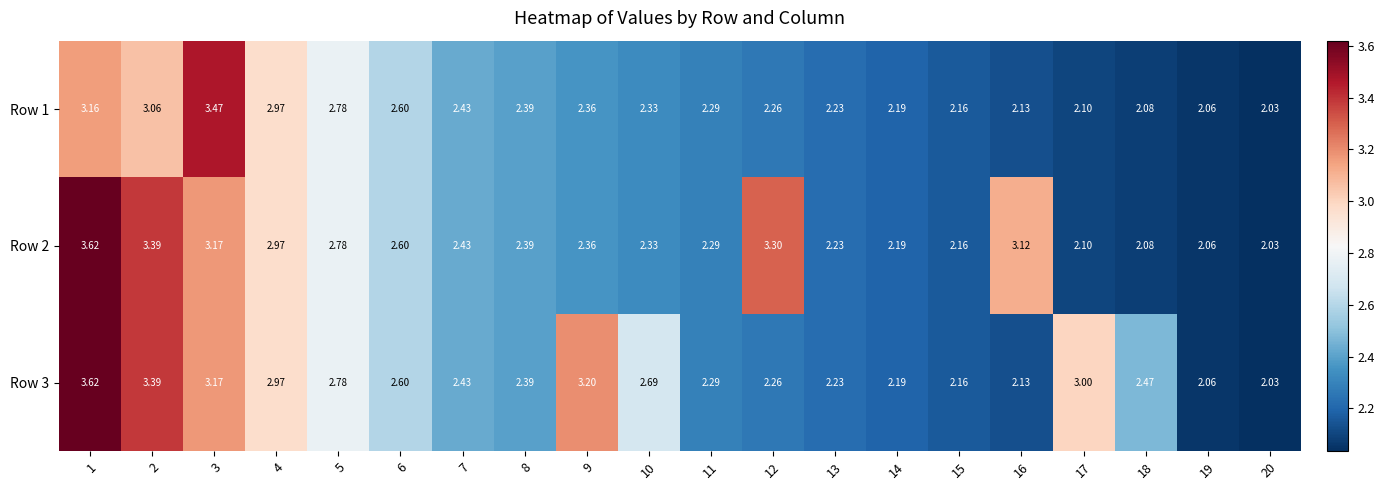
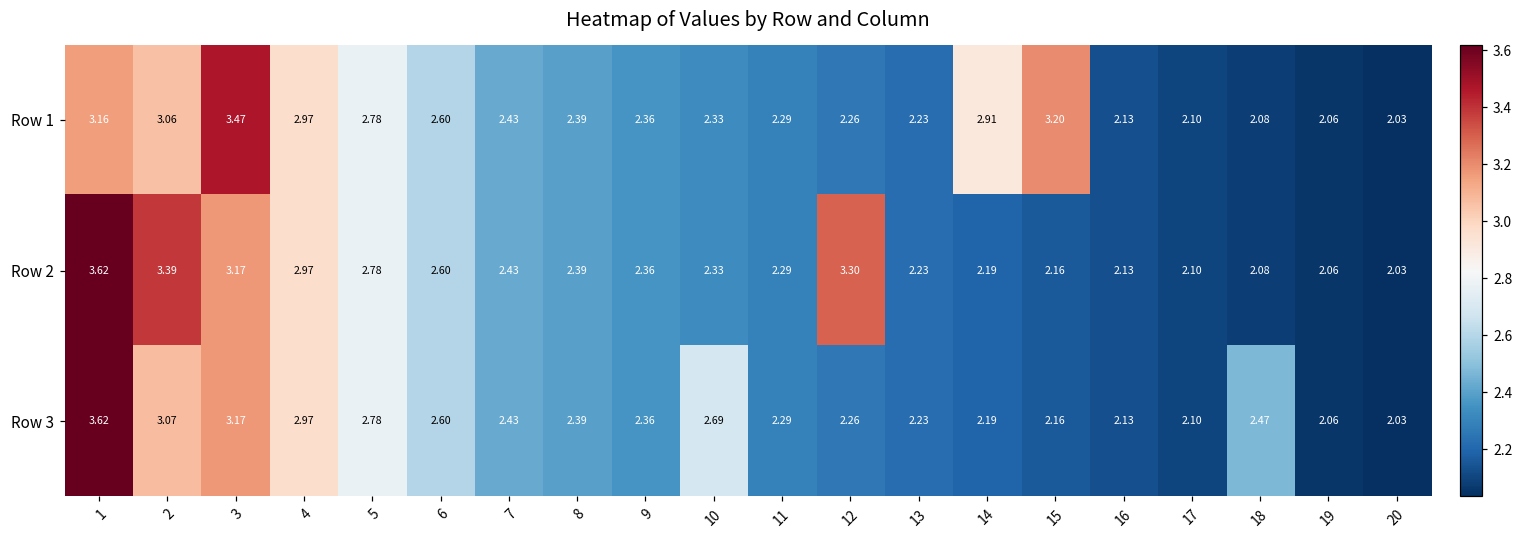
Row 1, 14: 2.19 -> 2.91
Row 1, 15: 2.16 -> 3.20
Row 2, 16: 3.12 -> 2.13
Row 3, 2: 3.39 -> 3.07
Row 3, 9: 3.20 -> 2.36
Row 3, 17: 3.00 -> 2.10
